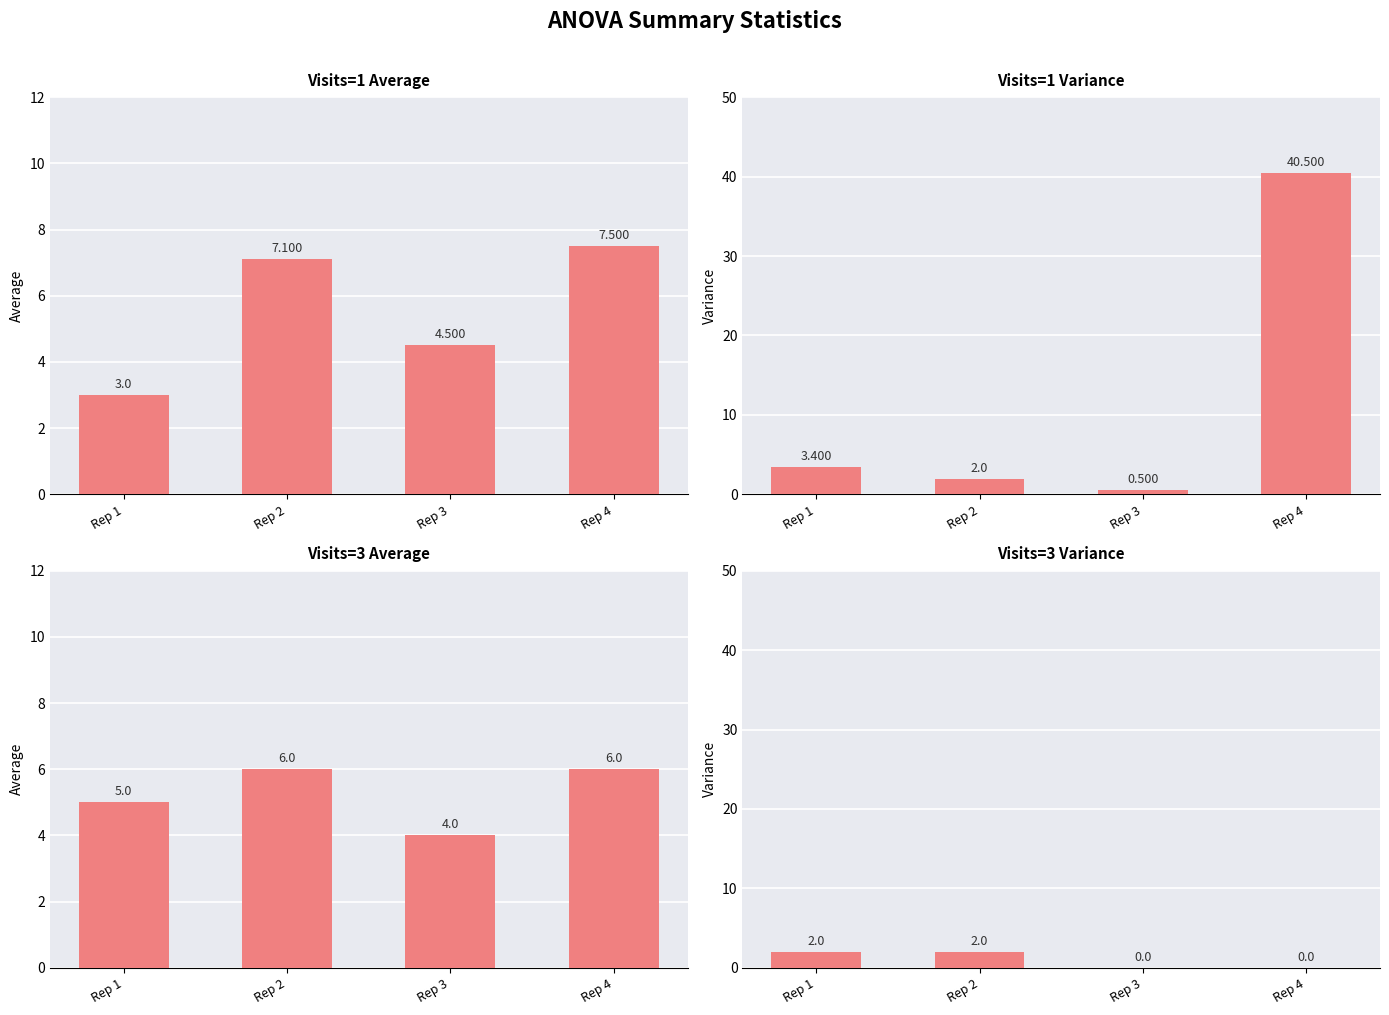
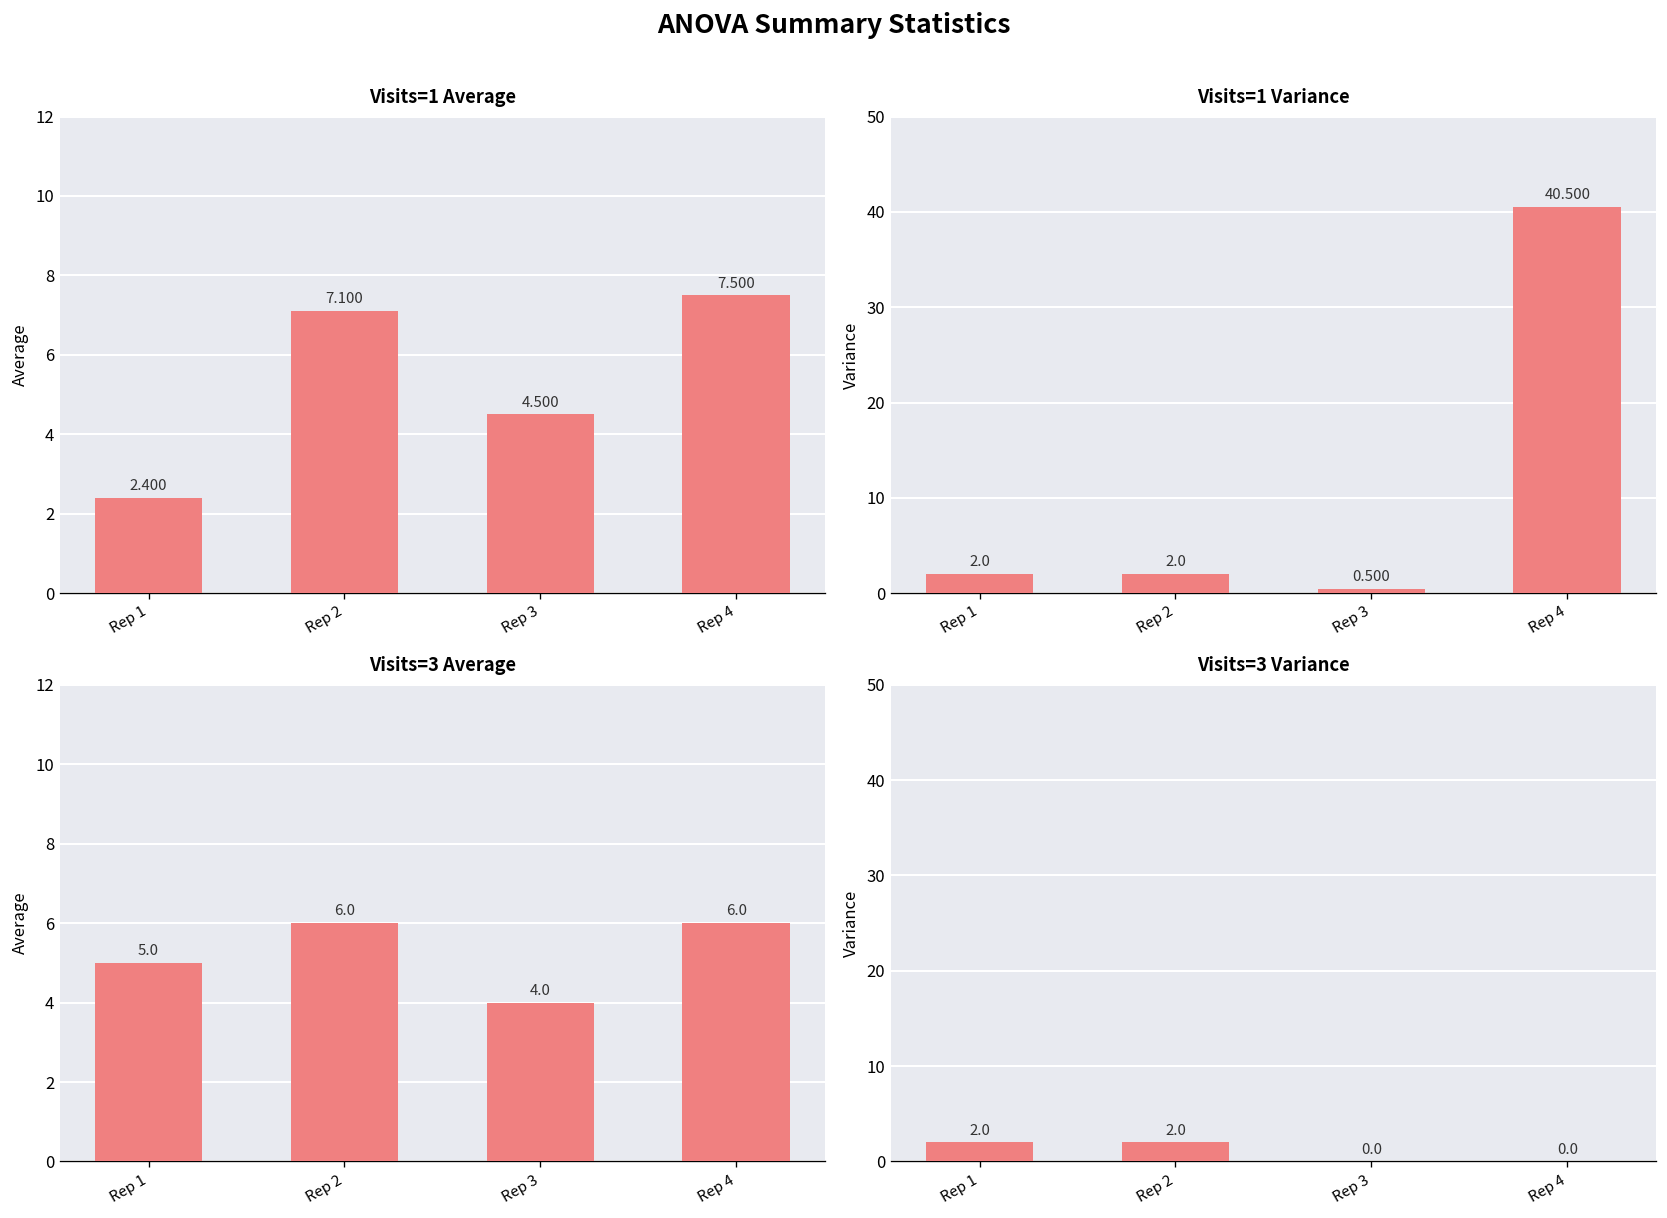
Visits=1 Average, Rep 1: 3.0 -> 2.400
Visits=1 Variance, Rep 1: 3.400 -> 2.0
